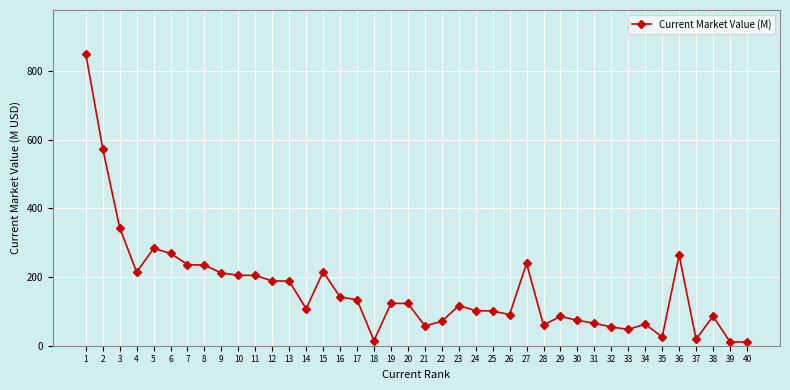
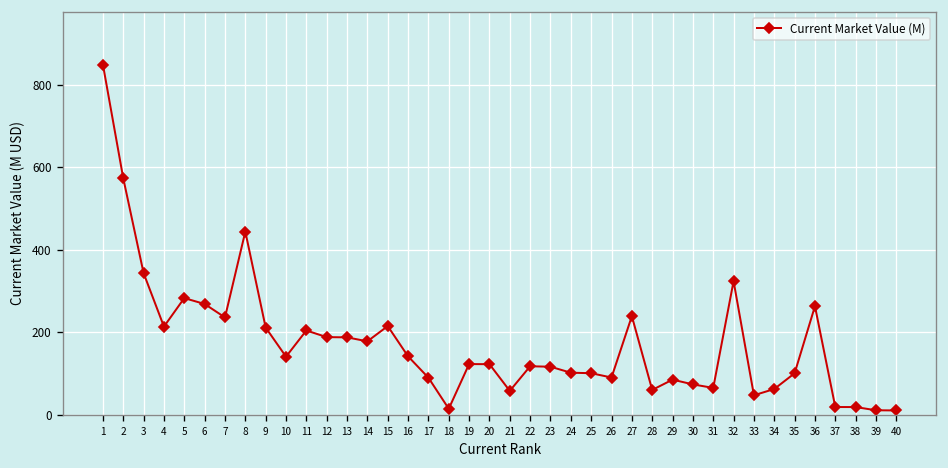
8: 230 -> 440
10: 200 -> 140
14: 110 -> 180
17: 130 -> 90
22: 70 -> 120
32: 50 -> 320
35: 30 -> 100
38: 90 -> 20
